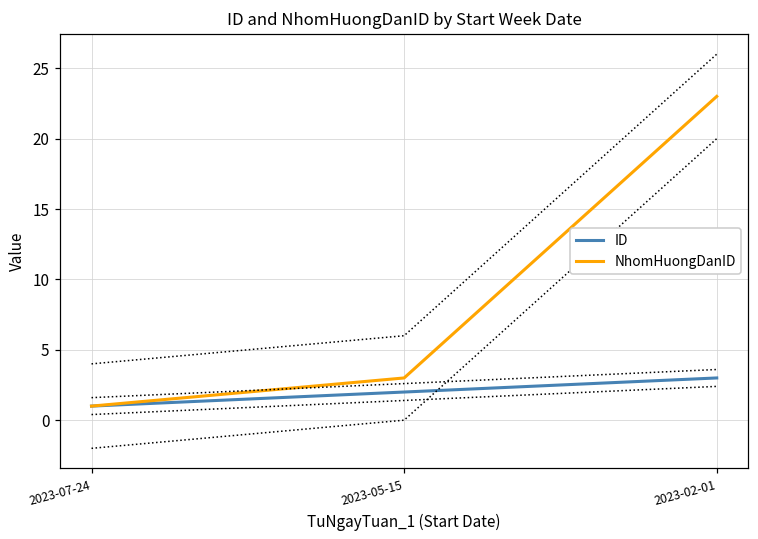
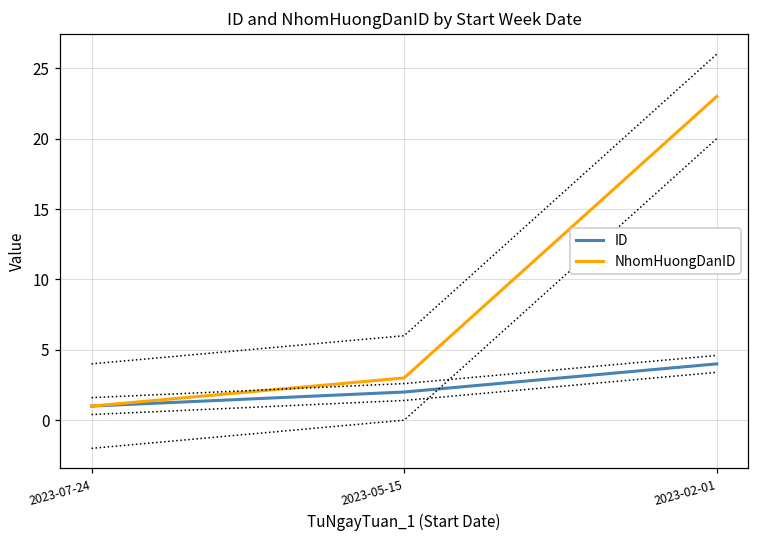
ID, 2023-02-01: 3 -> 4
